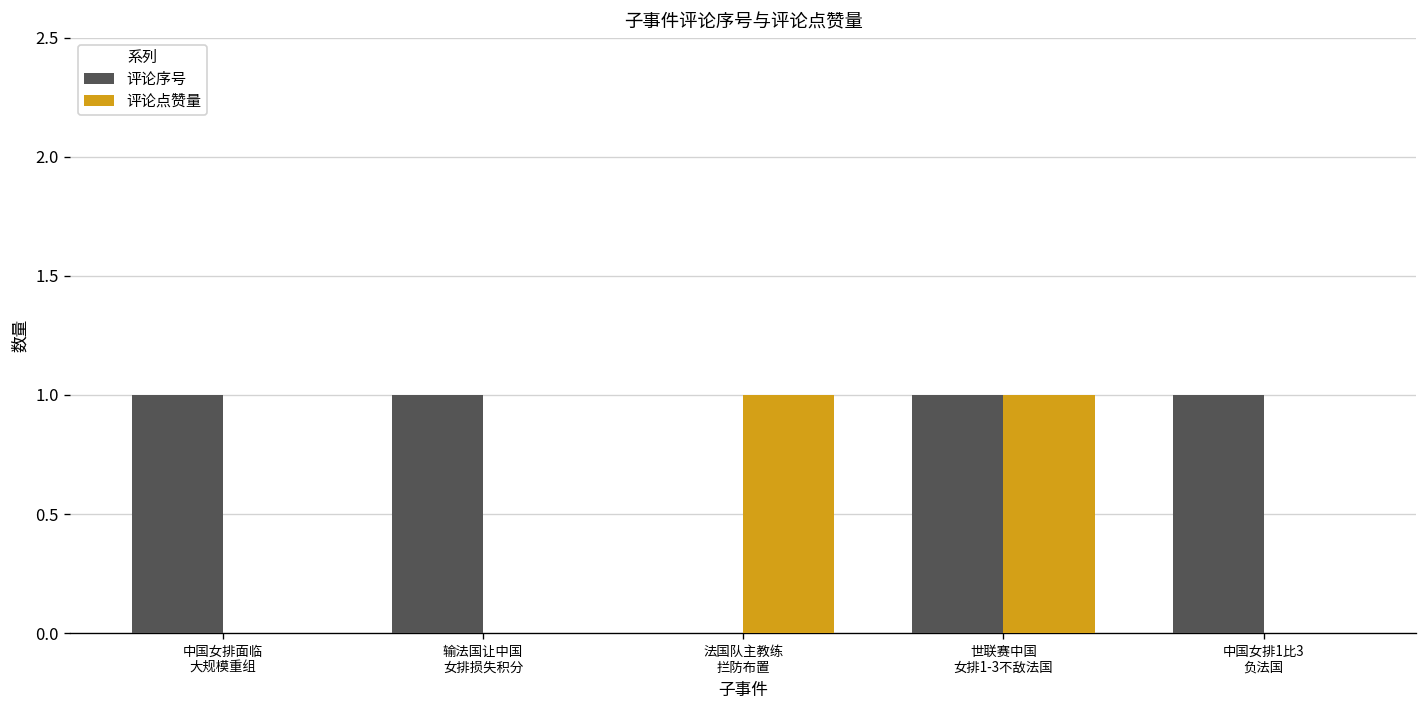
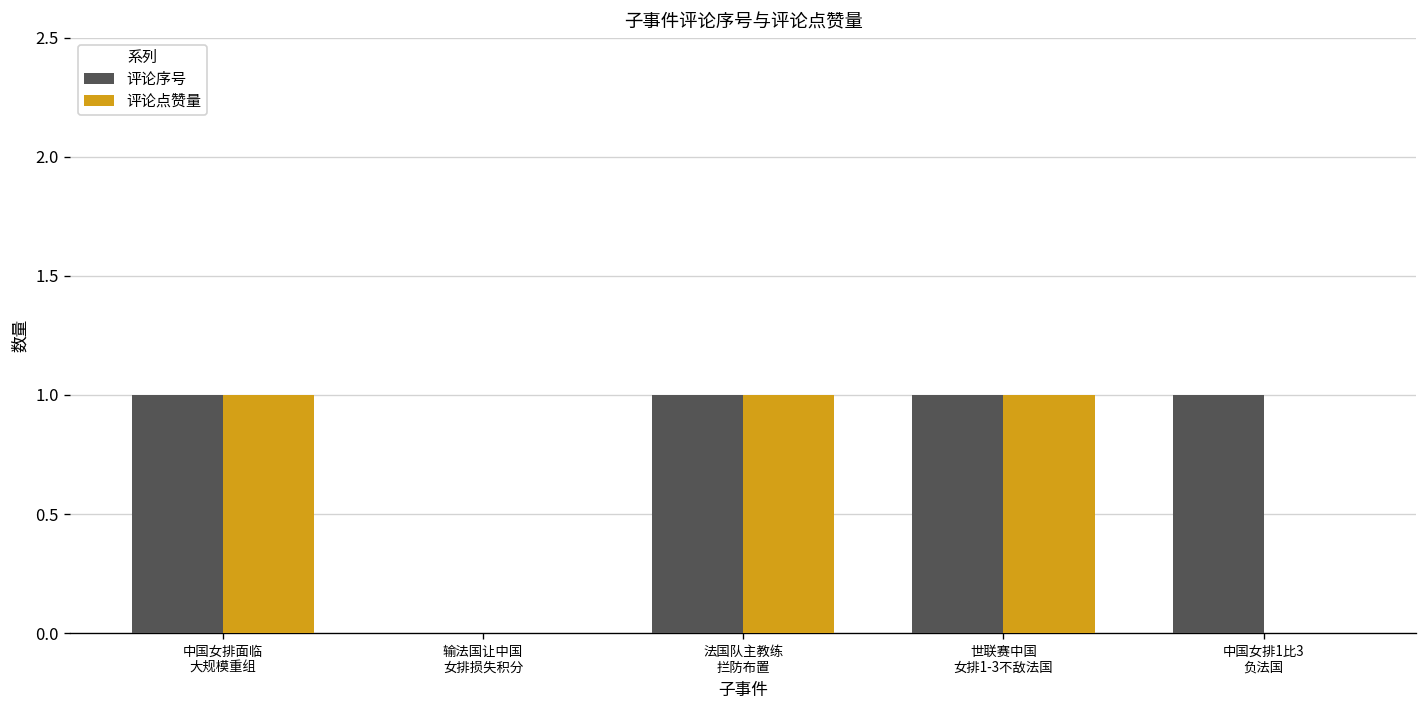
评论点赞量, 中国女排面临 大规模重组: 0 -> 1
评论序号, 输法国让中国 女排损失积分: 1 -> 0
评论序号, 法国队主教练 拦防布置: 0 -> 1
